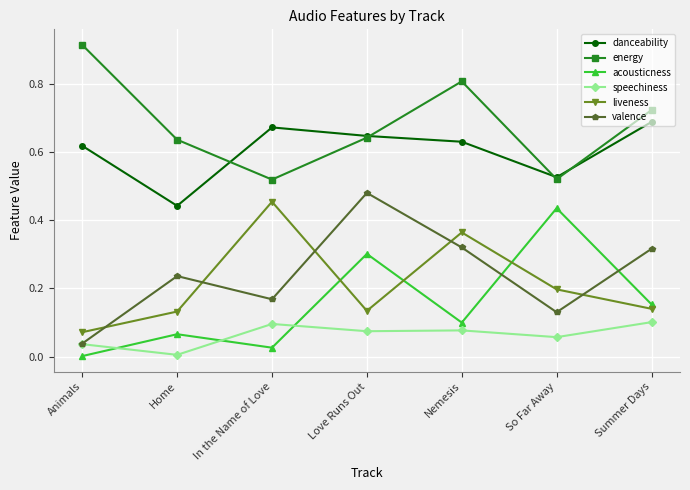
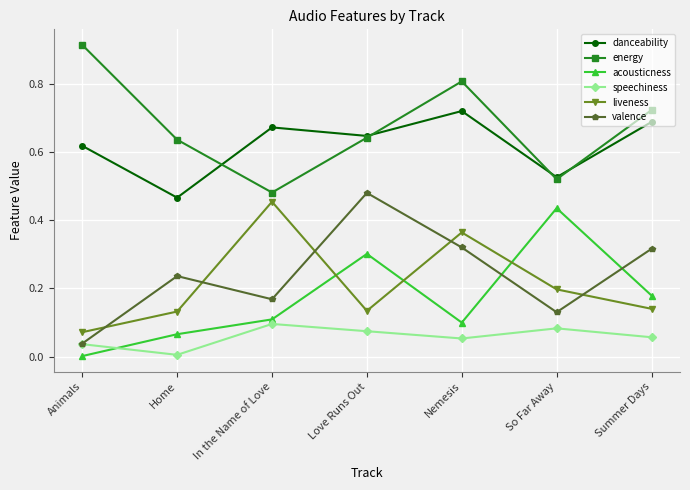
danceability, Home: 0.44 -> 0.47
energy, In the Name of Love: 0.52 -> 0.48
acousticness, In the Name of Love: 0.03 -> 0.11
danceability, Nemesis: 0.63 -> 0.72
speechiness, Nemesis: 0.08 -> 0.05
speechiness, So Far Away: 0.06 -> 0.08
acousticness, Summer Days: 0.15 -> 0.18
speechiness, Summer Days: 0.10 -> 0.06
